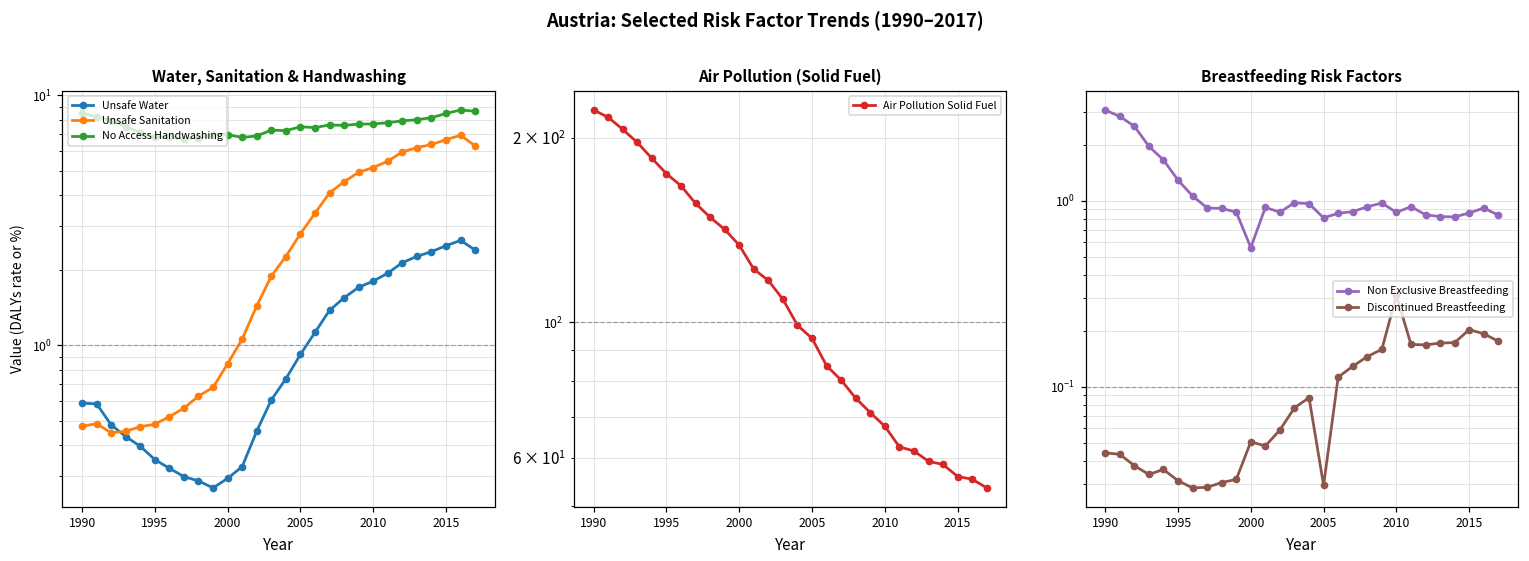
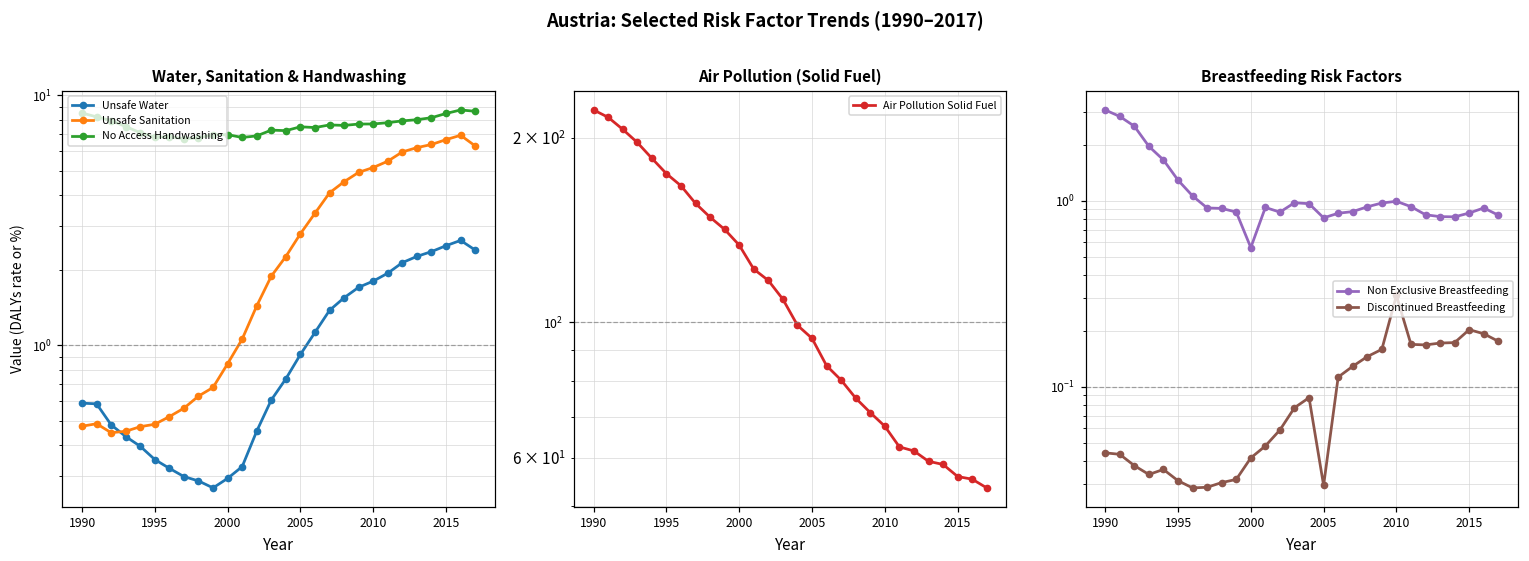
Breastfeeding Risk Factors, Discontinued Breastfeeding, 2000: 0.051 -> 0.042
Breastfeeding Risk Factors, Non Exclusive Breastfeeding, 2010: 0.9 -> 1.0
